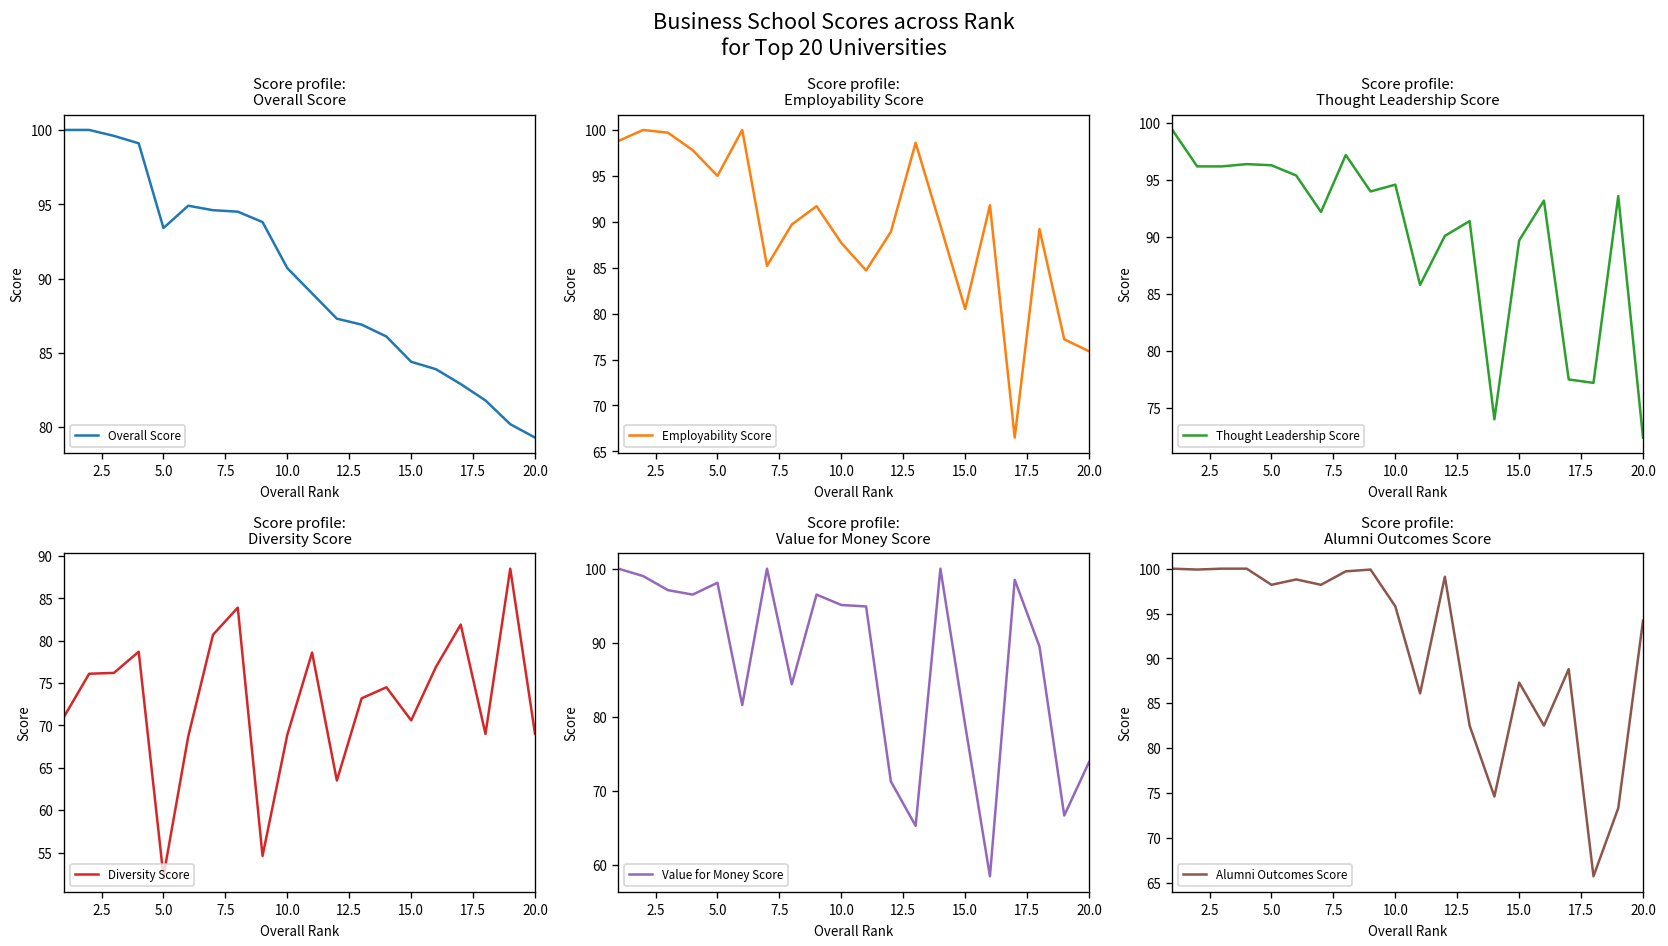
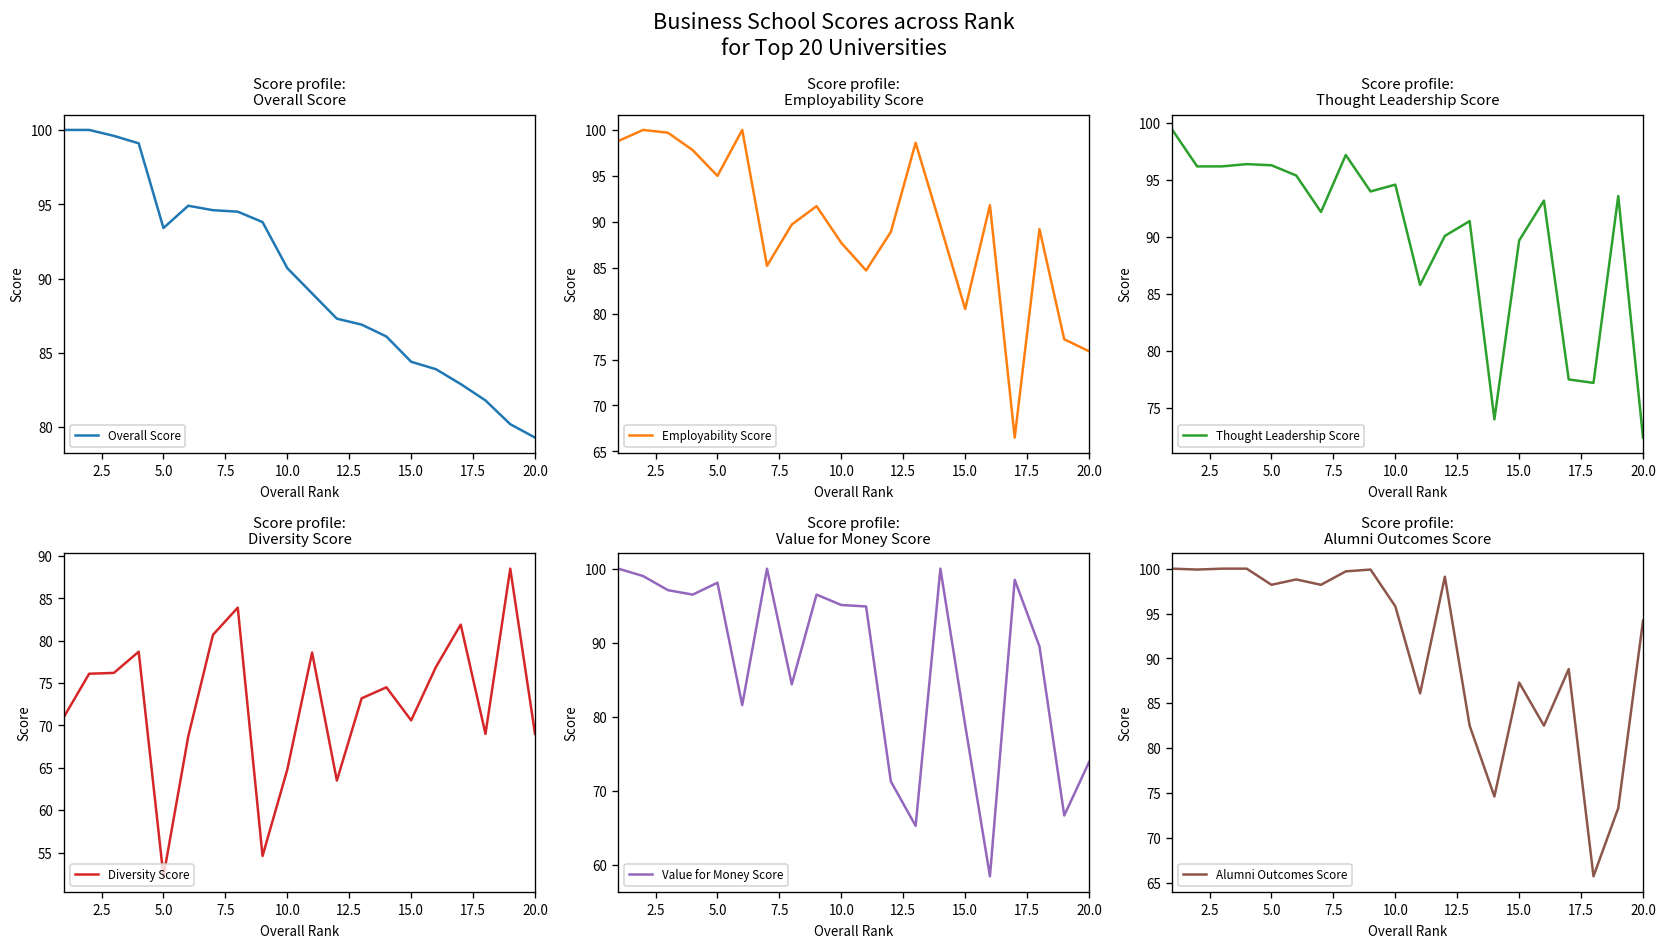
Score profile: Diversity Score, 10.0: 69 -> 65
